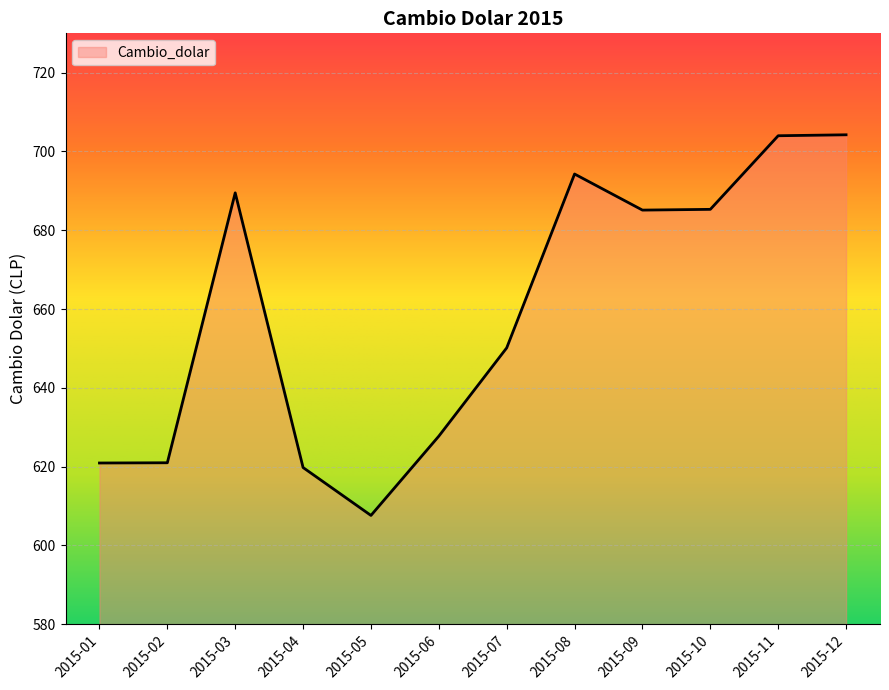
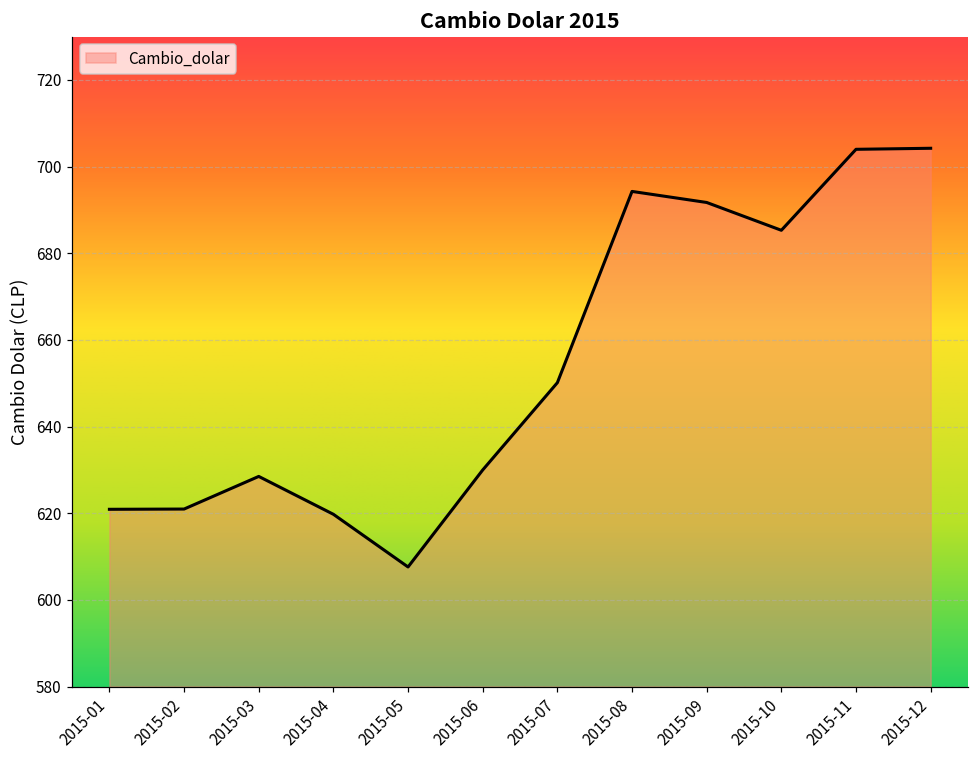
2015-03: 690 -> 629
2015-06: 628 -> 630
2015-09: 685 -> 692
